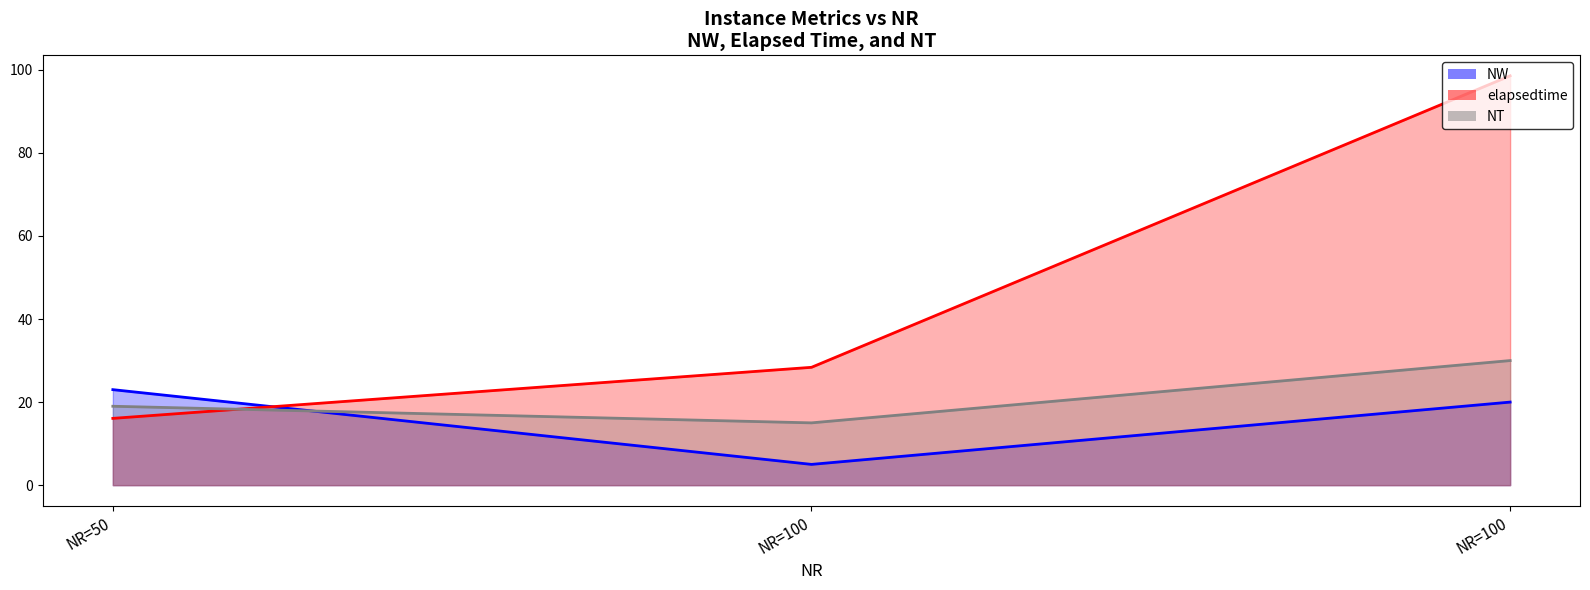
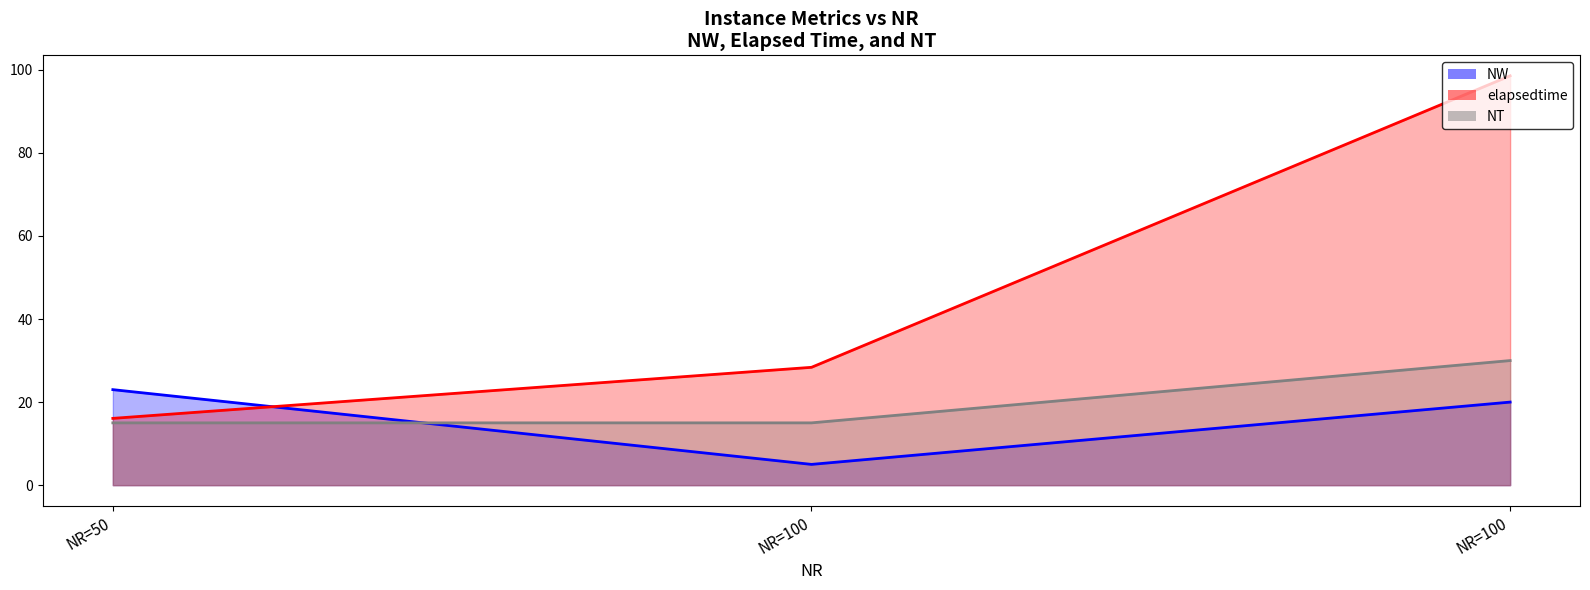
NT, NR=50: 19 -> 15
